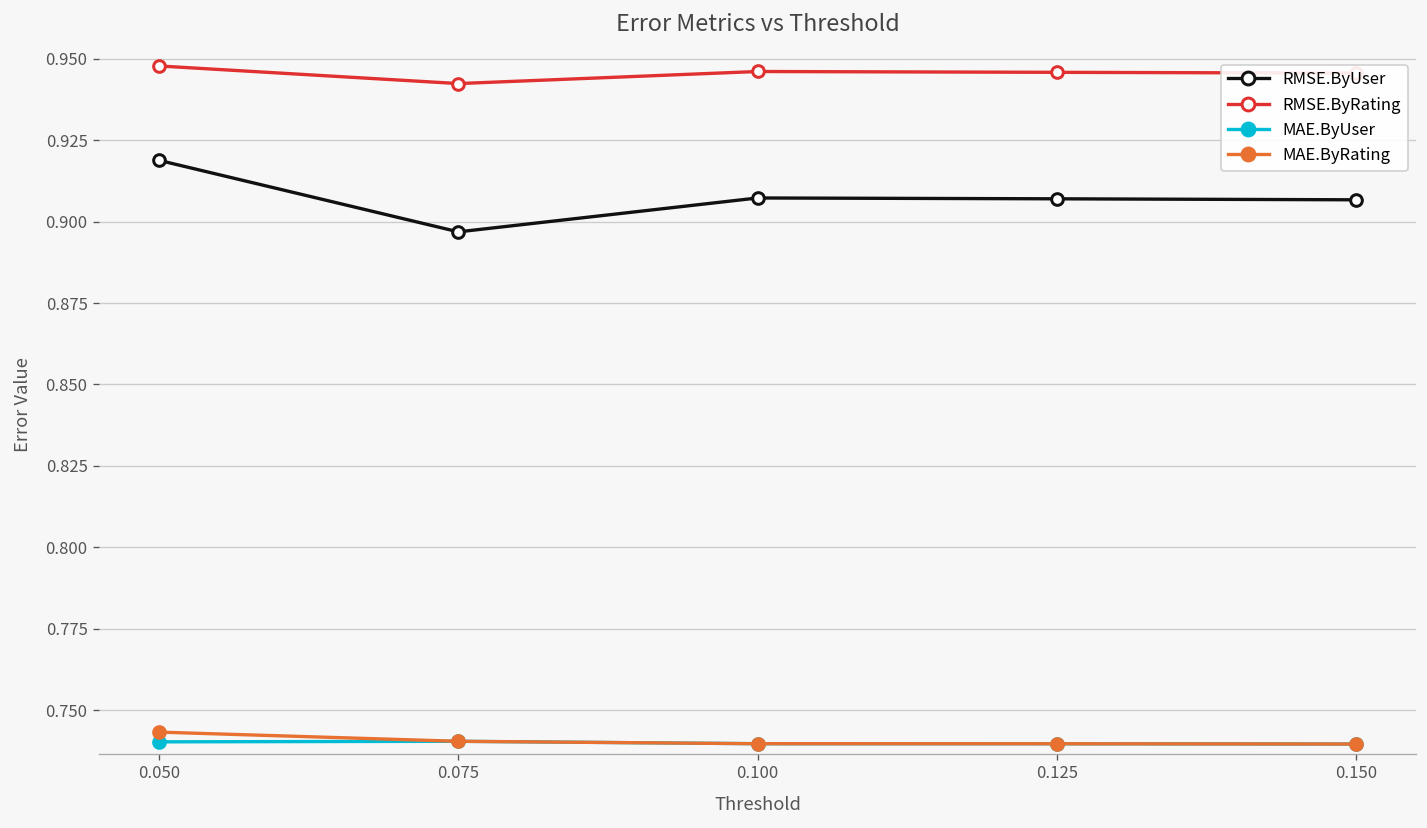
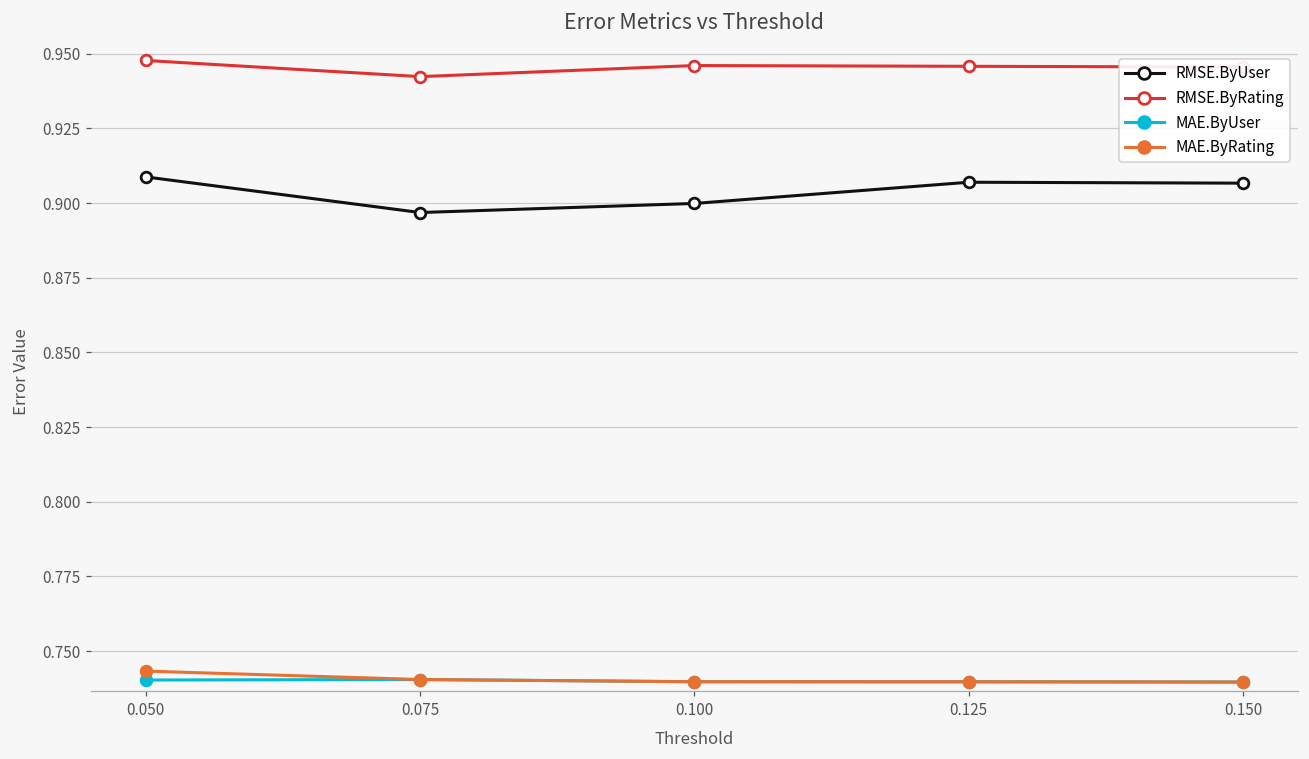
RMSE.ByUser, 0.050: 0.919 -> 0.909
RMSE.ByUser, 0.100: 0.907 -> 0.900
